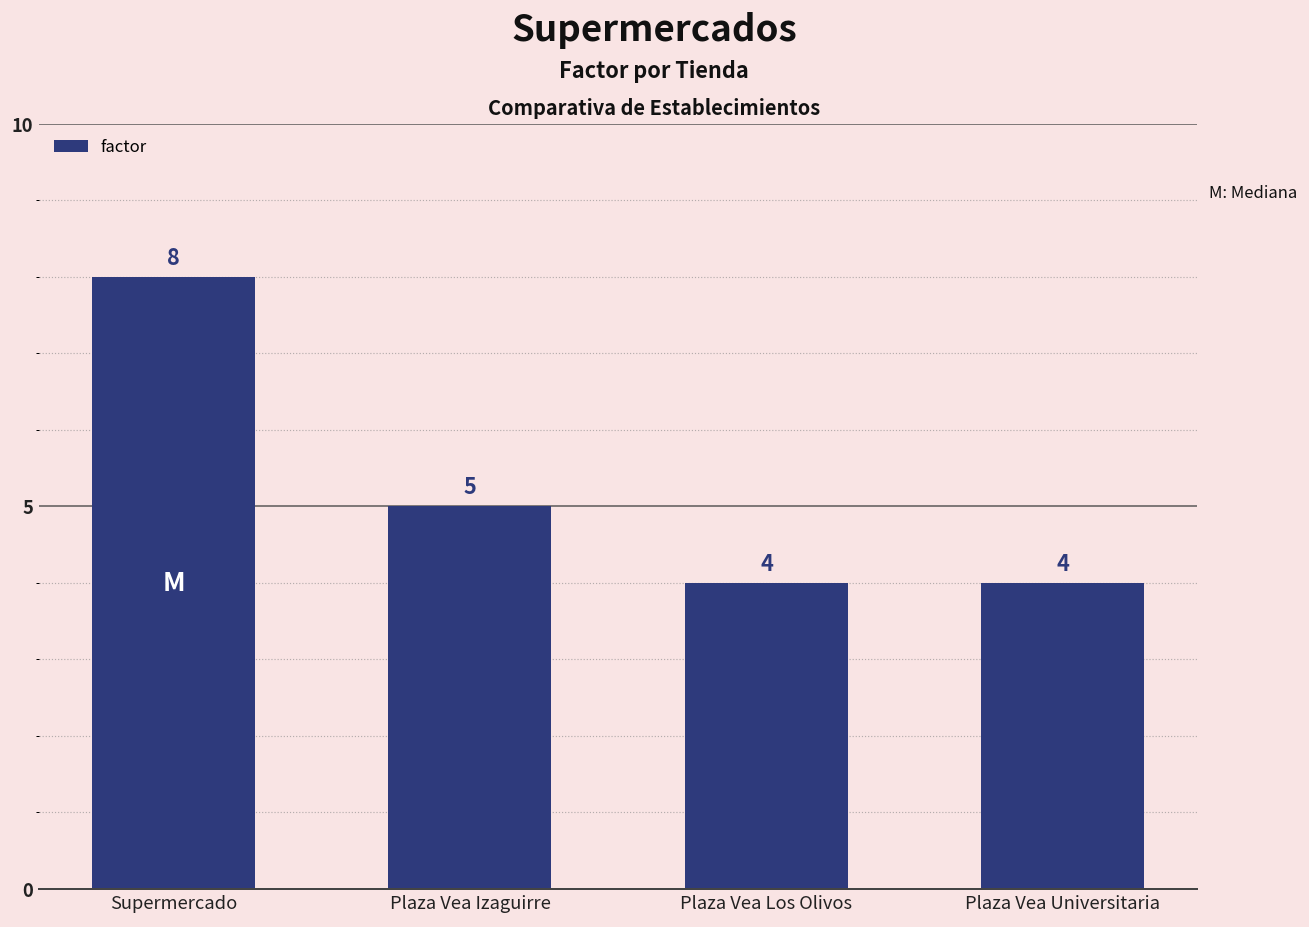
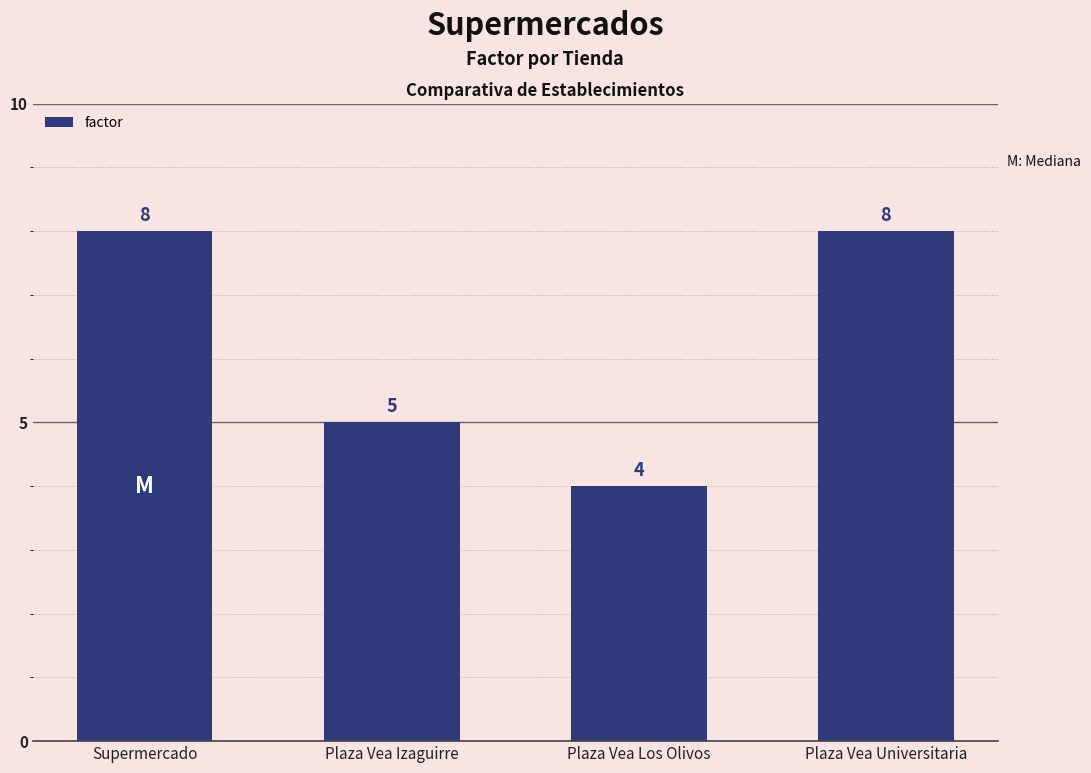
Plaza Vea Universitaria: 4 -> 8
